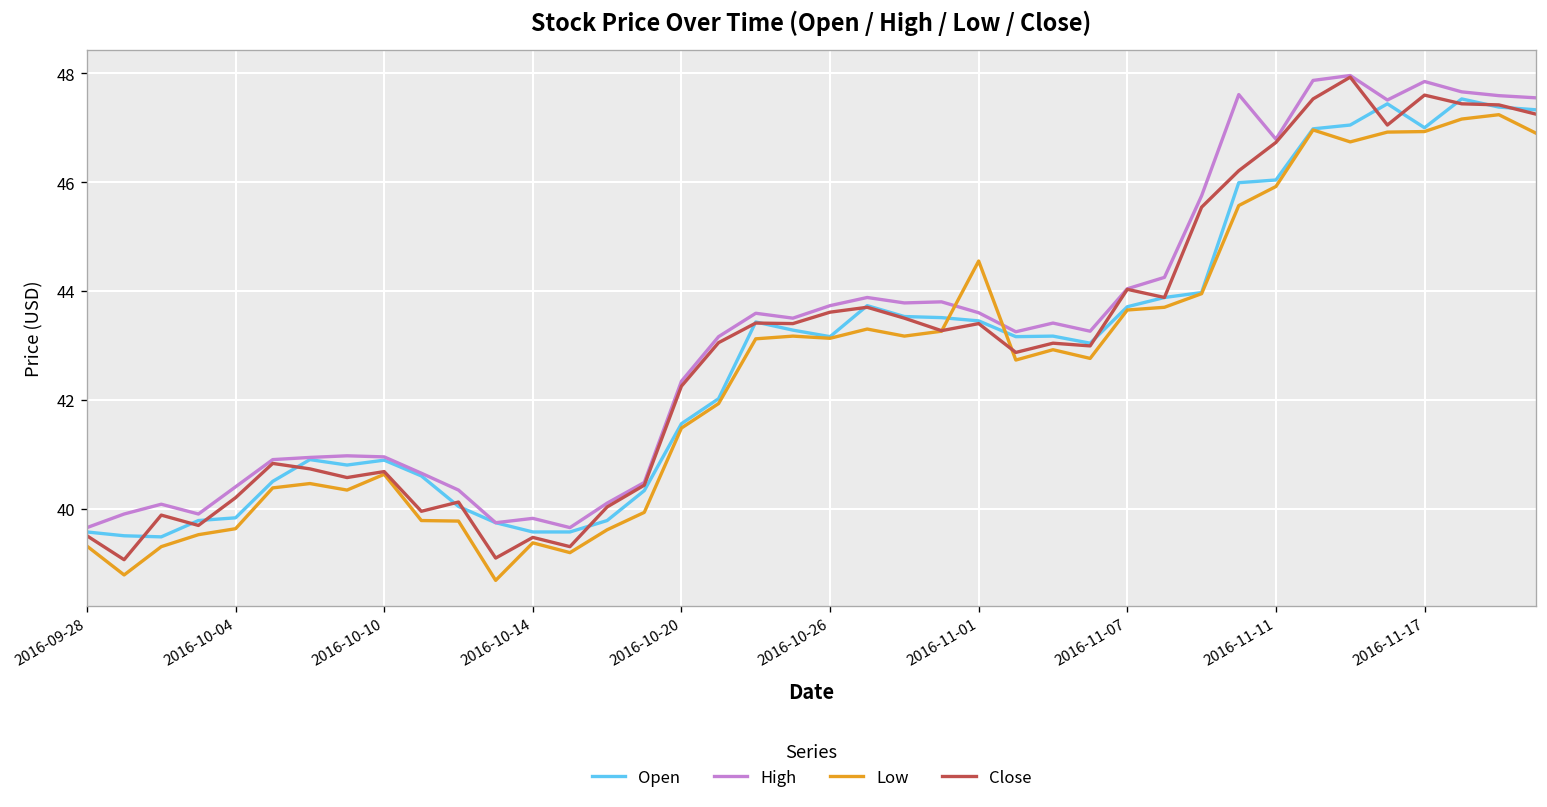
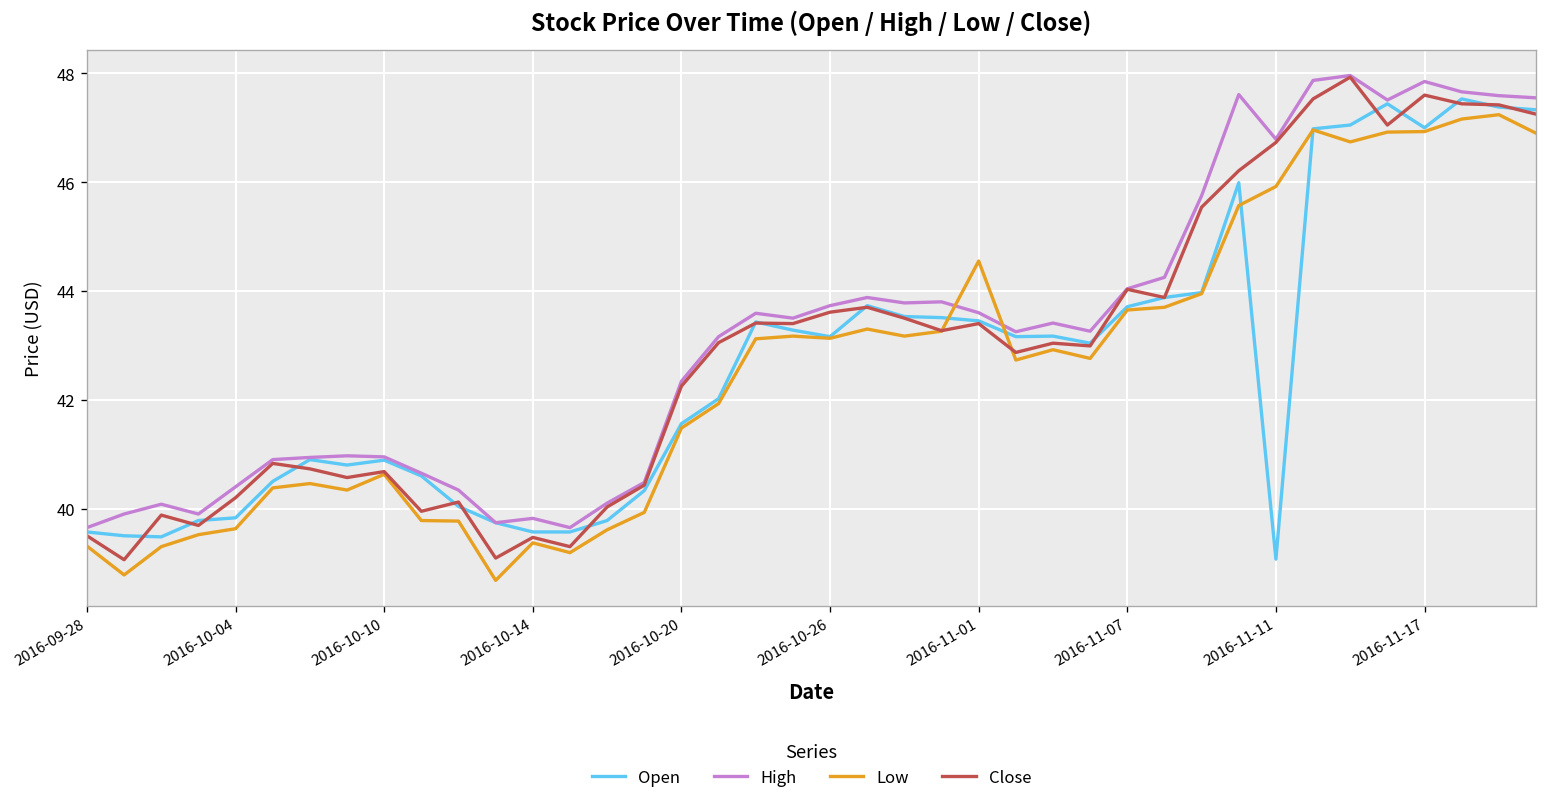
Open, 2016-11-11: 46.0 -> 39.1
